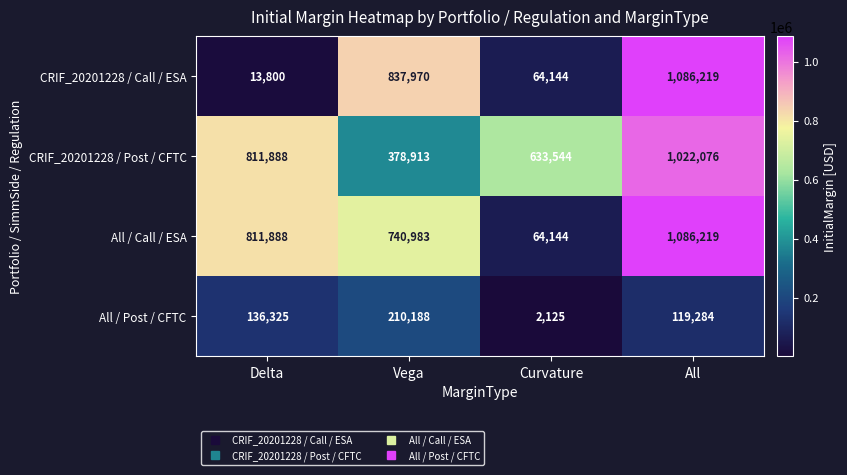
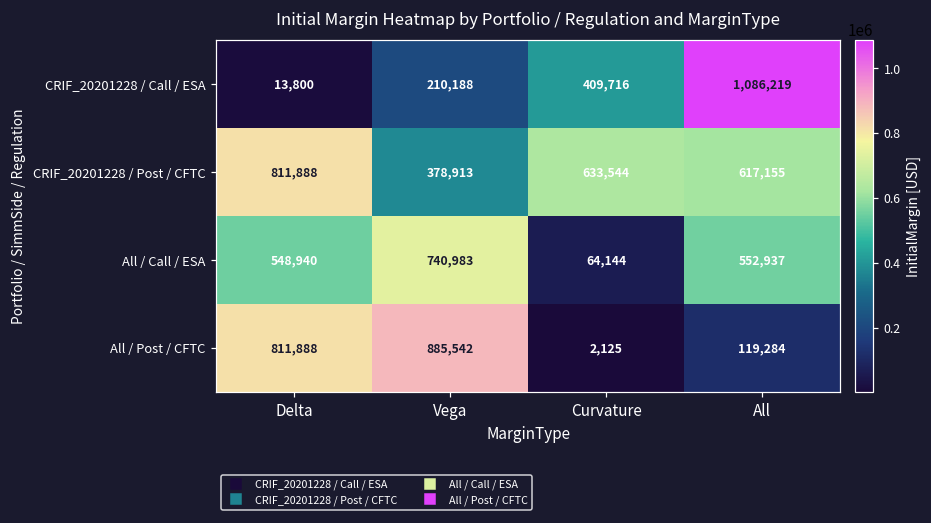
CRIF_20201228 / Call / ESA, Vega: 837,970 -> 210,188
CRIF_20201228 / Call / ESA, Curvature: 64,144 -> 409,716
CRIF_20201228 / Post / CFTC, All: 1,022,076 -> 617,155
All / Call / ESA, Delta: 811,888 -> 548,940
All / Call / ESA, All: 1,086,219 -> 552,937
All / Post / CFTC, Delta: 136,325 -> 811,888
All / Post / CFTC, Vega: 210,188 -> 885,542
